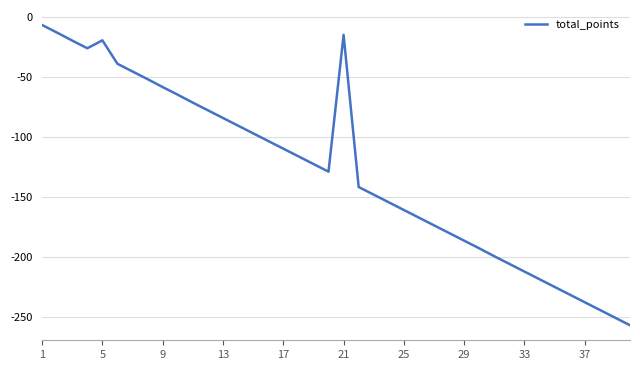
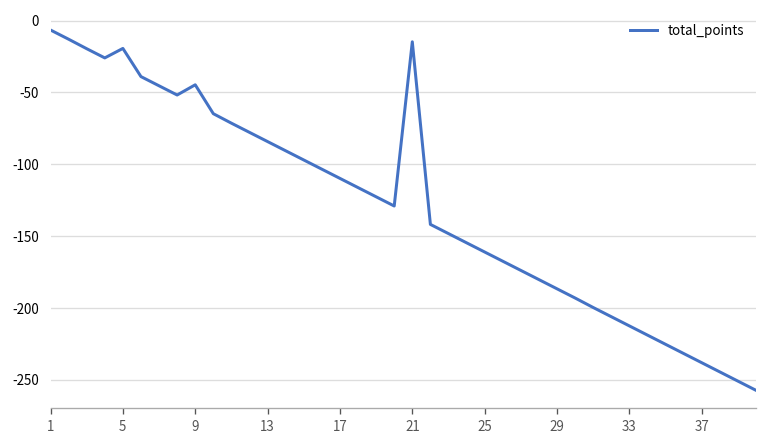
9: -58 -> -45
